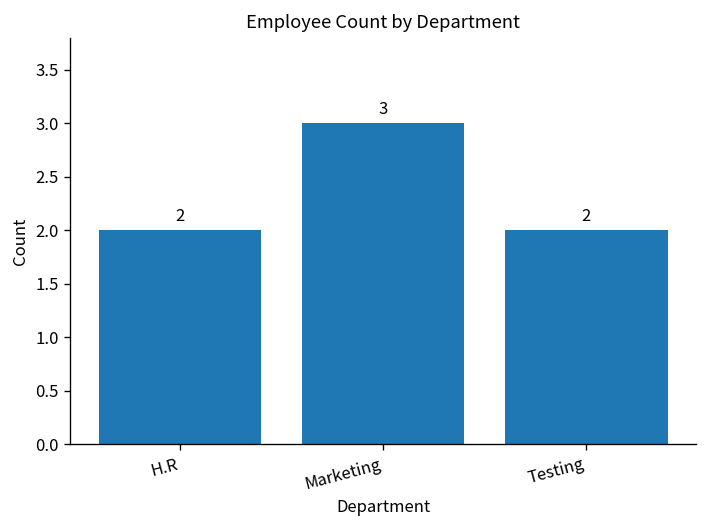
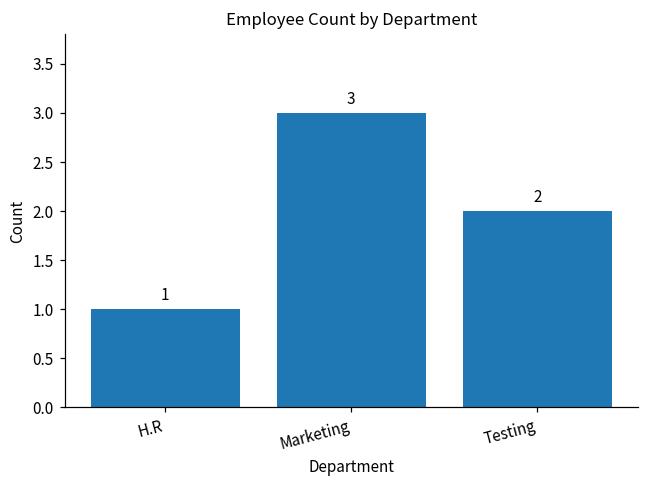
H.R: 2 -> 1
